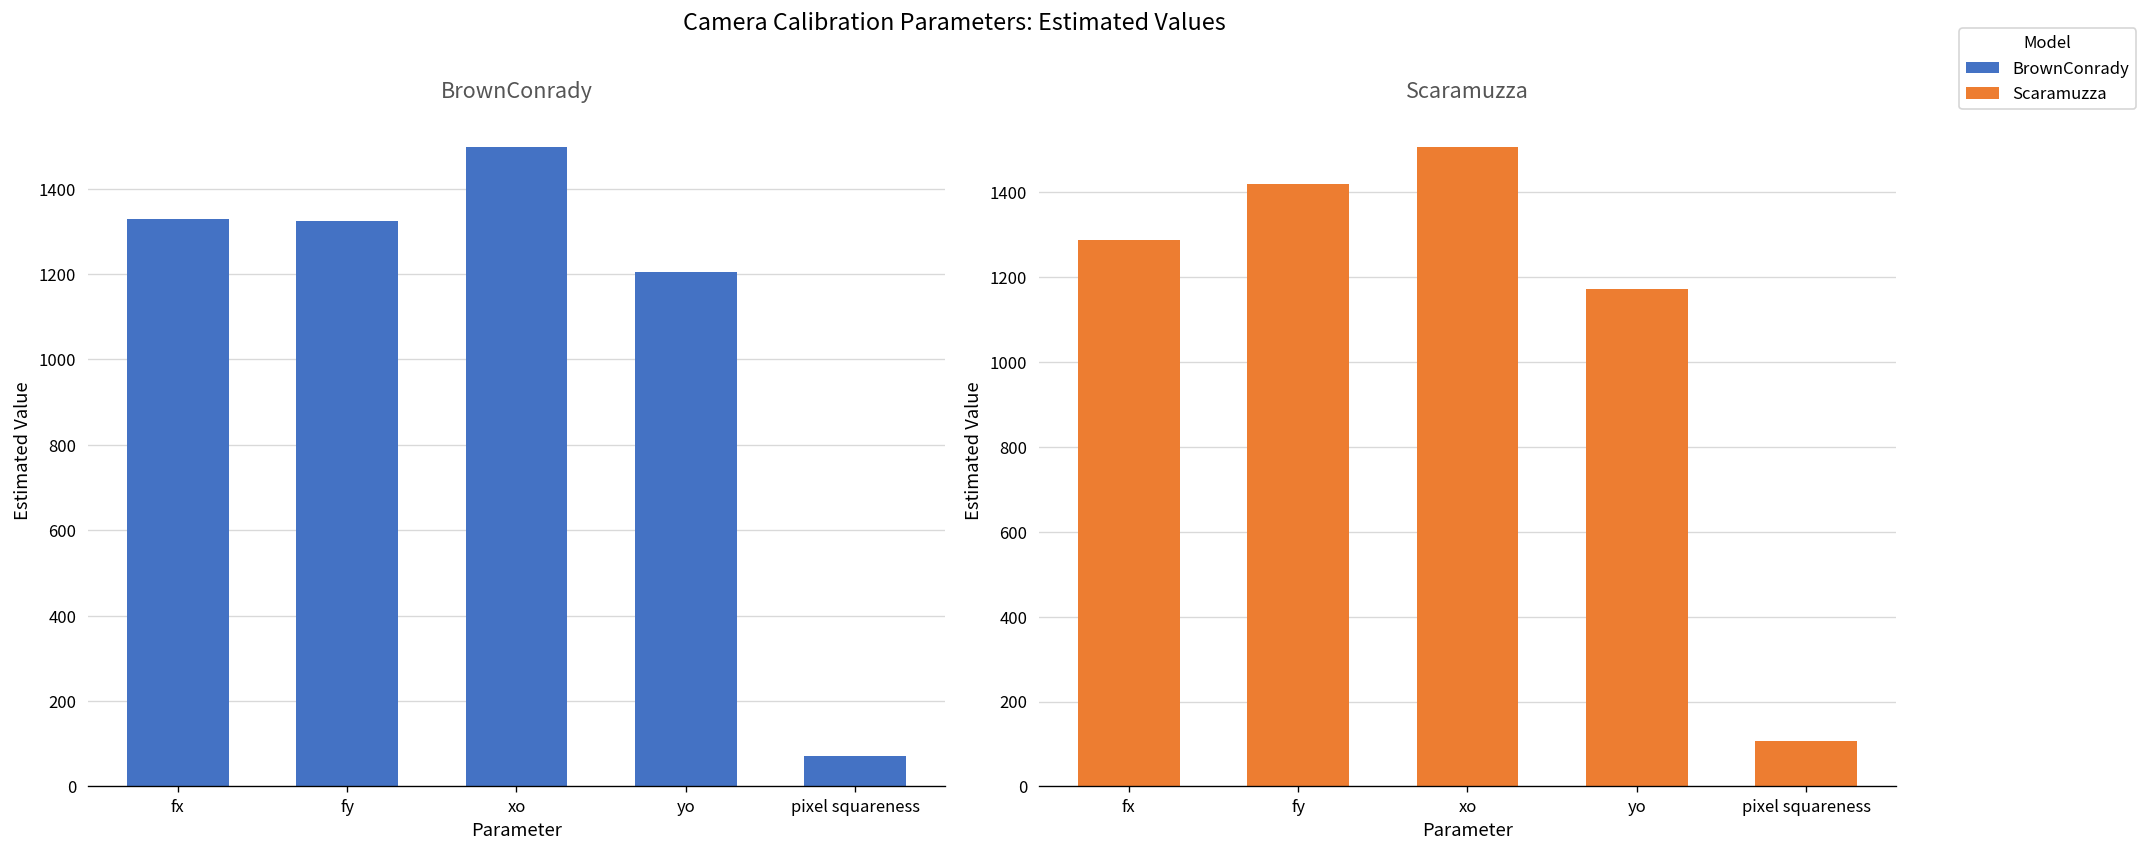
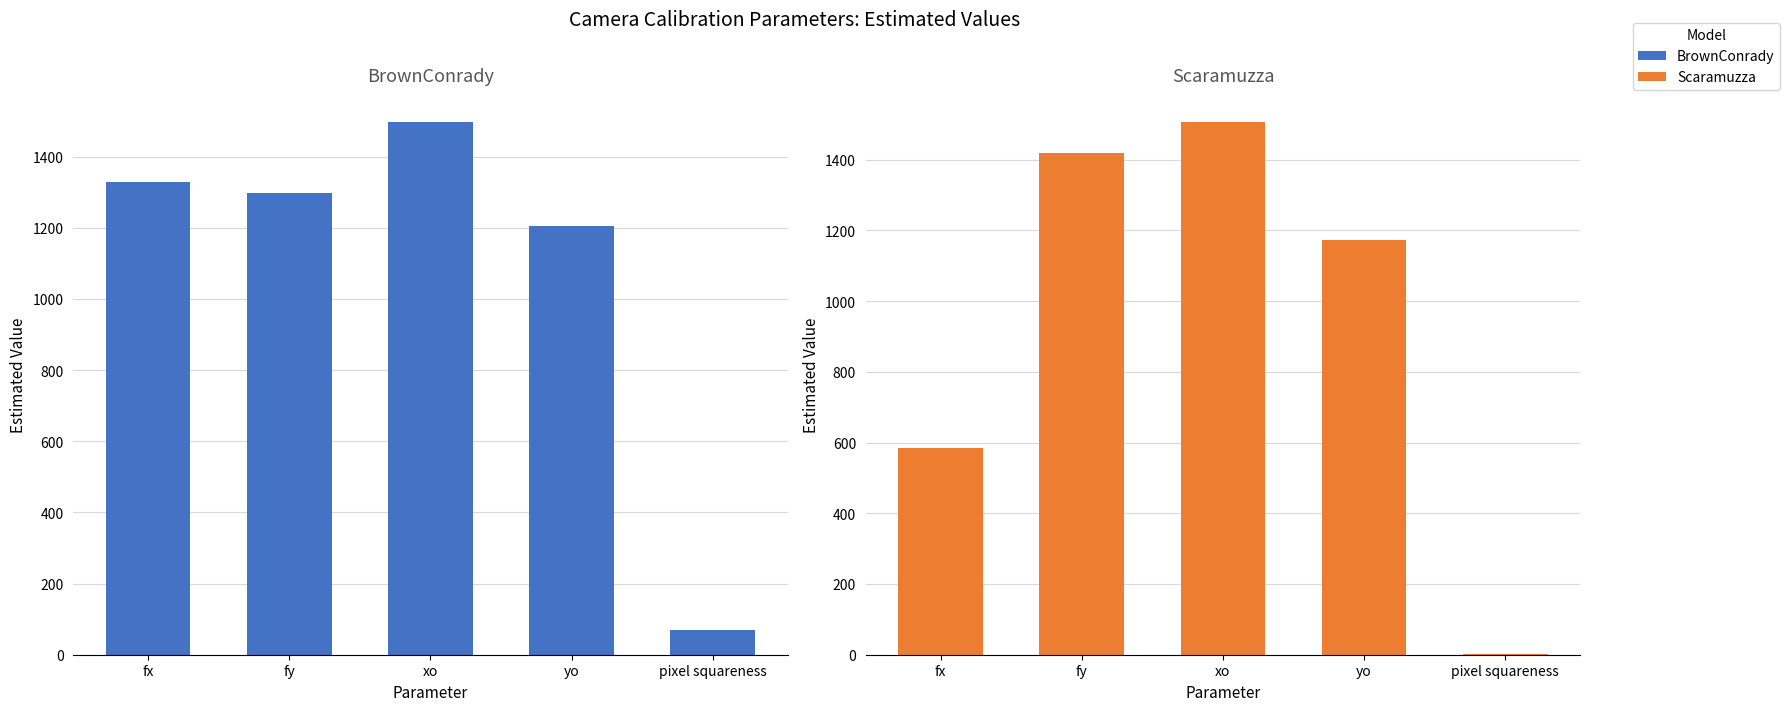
BrownConrady, fy: 1320 -> 1300
Scaramuzza, fx: 1290 -> 590
Scaramuzza, pixel squareness: 110 -> 0
